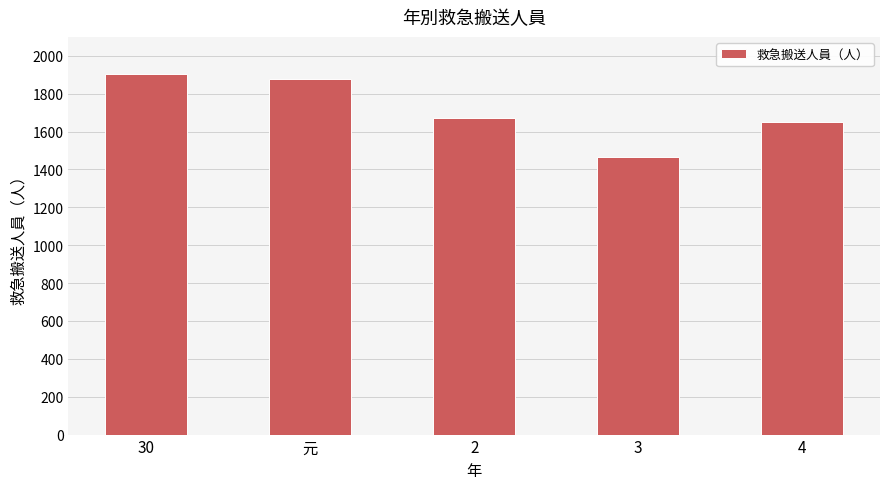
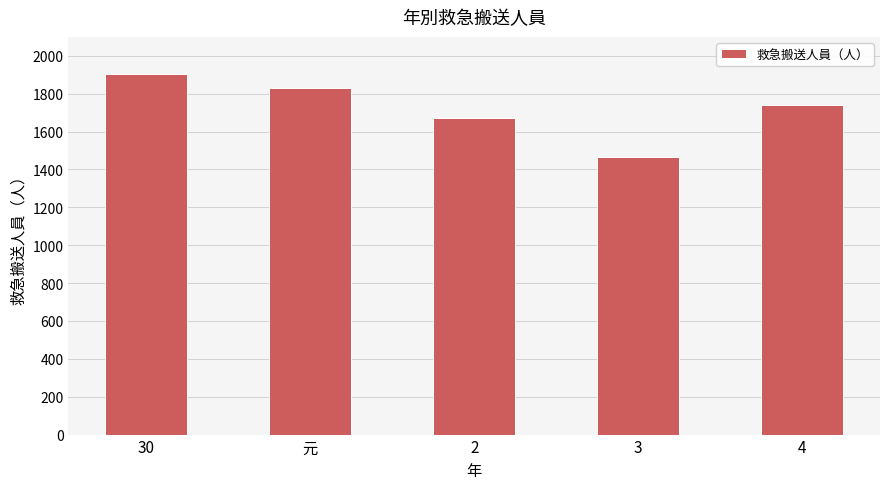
元: 1880 -> 1830
4: 1650 -> 1740
